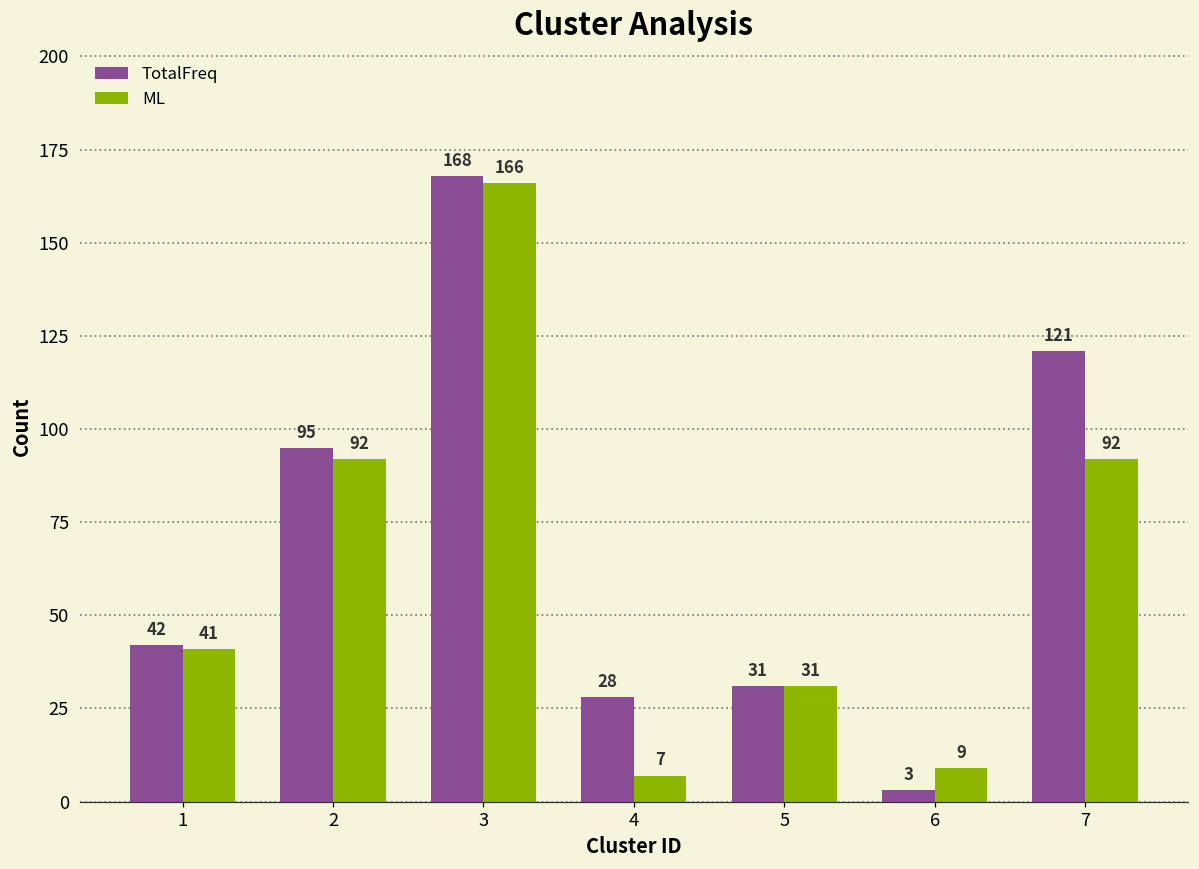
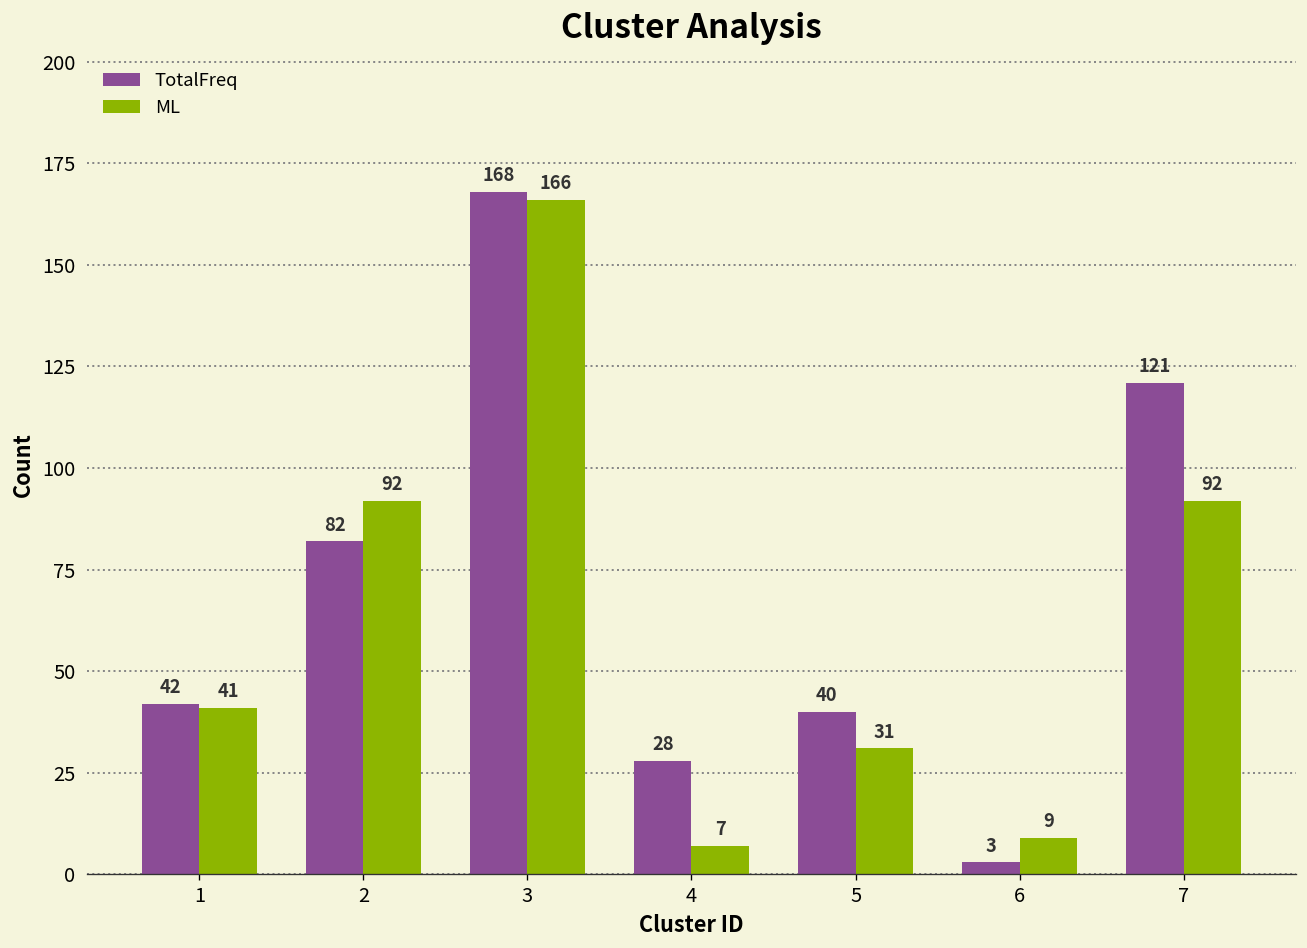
TotalFreq, 2: 95 -> 82
TotalFreq, 5: 31 -> 40
